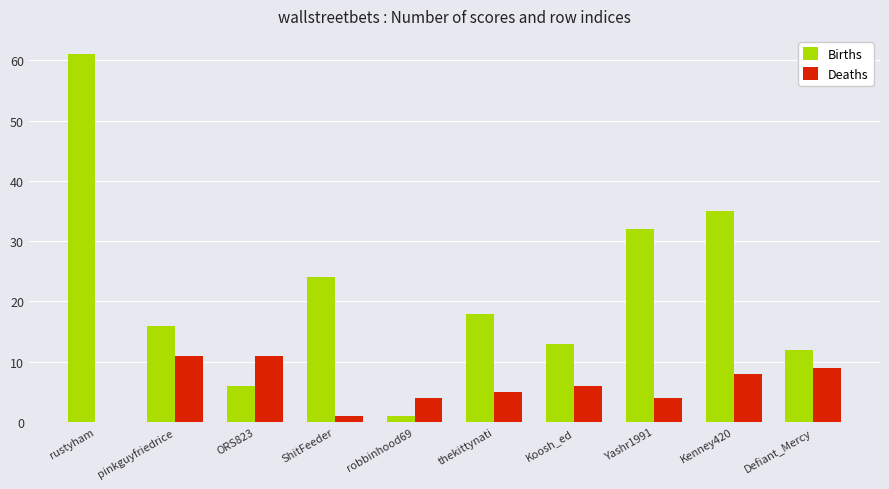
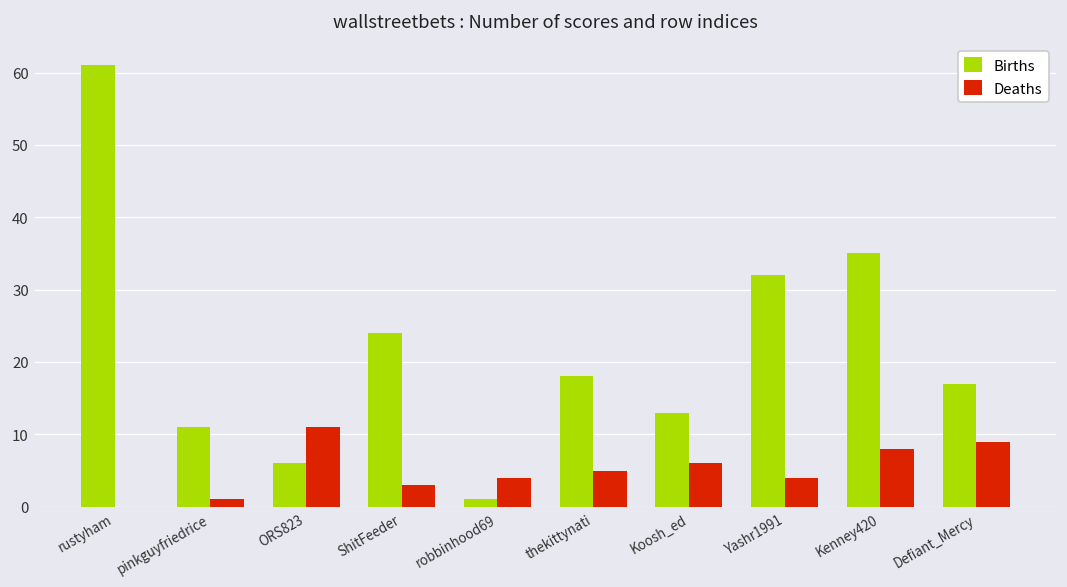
Births, pinkguyfriedrice: 16 -> 11
Deaths, pinkguyfriedrice: 11 -> 1
Deaths, ShitFeeder: 1 -> 3
Births, Defiant_Mercy: 12 -> 17
